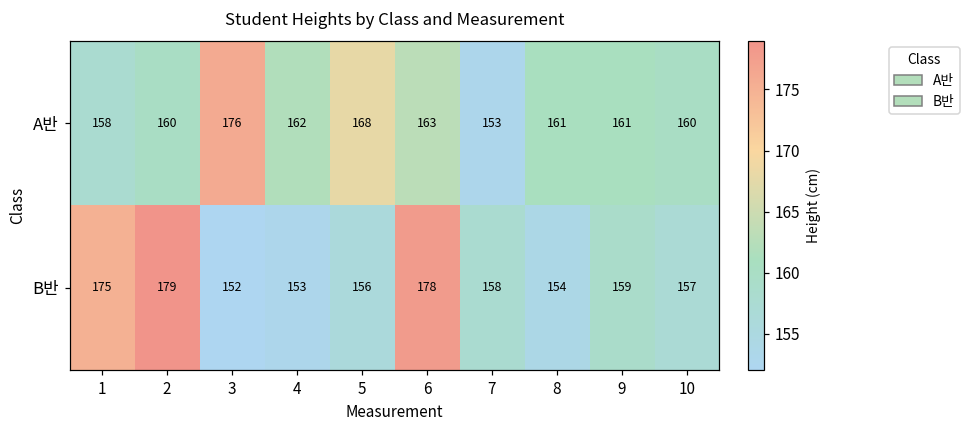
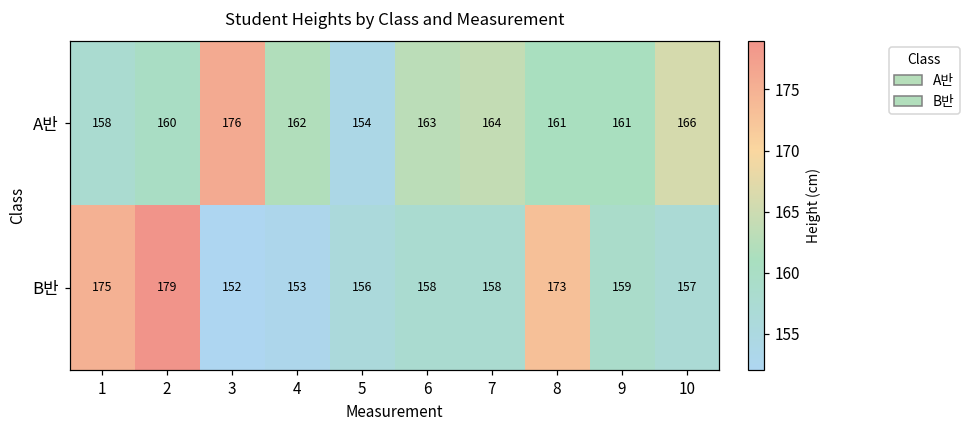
A반, 5: 168 -> 154
A반, 7: 153 -> 164
A반, 10: 160 -> 166
B반, 6: 178 -> 158
B반, 8: 154 -> 173
